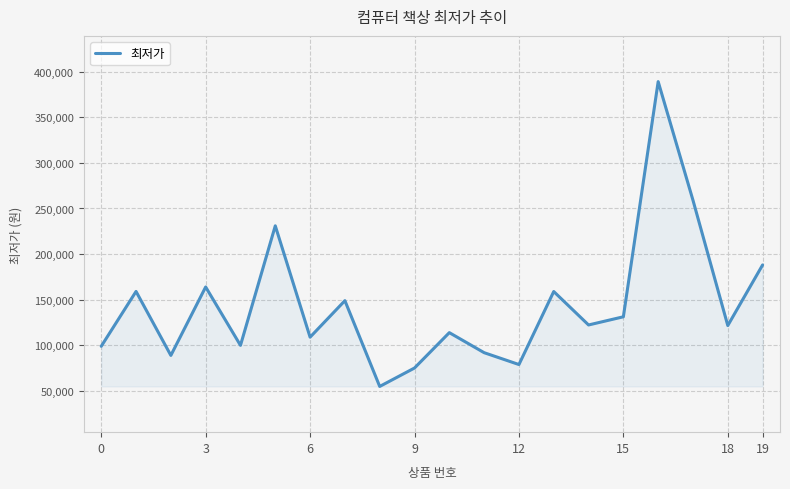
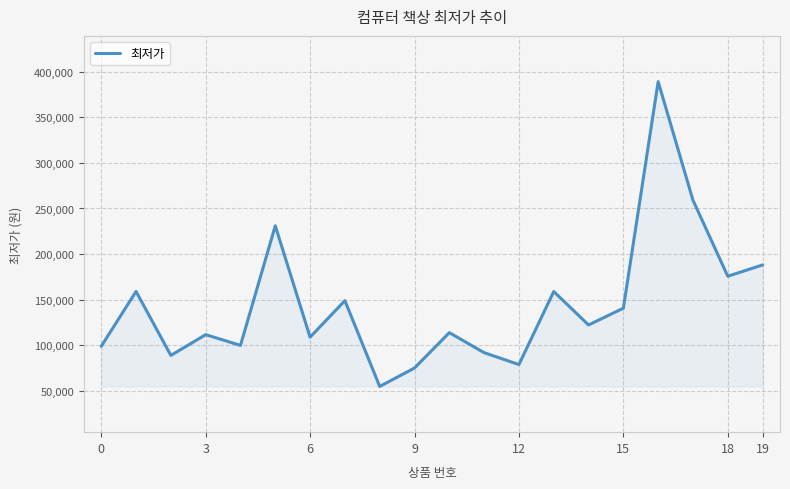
3: 160,000 -> 110,000
15: 130,000 -> 140,000
18: 120,000 -> 180,000
